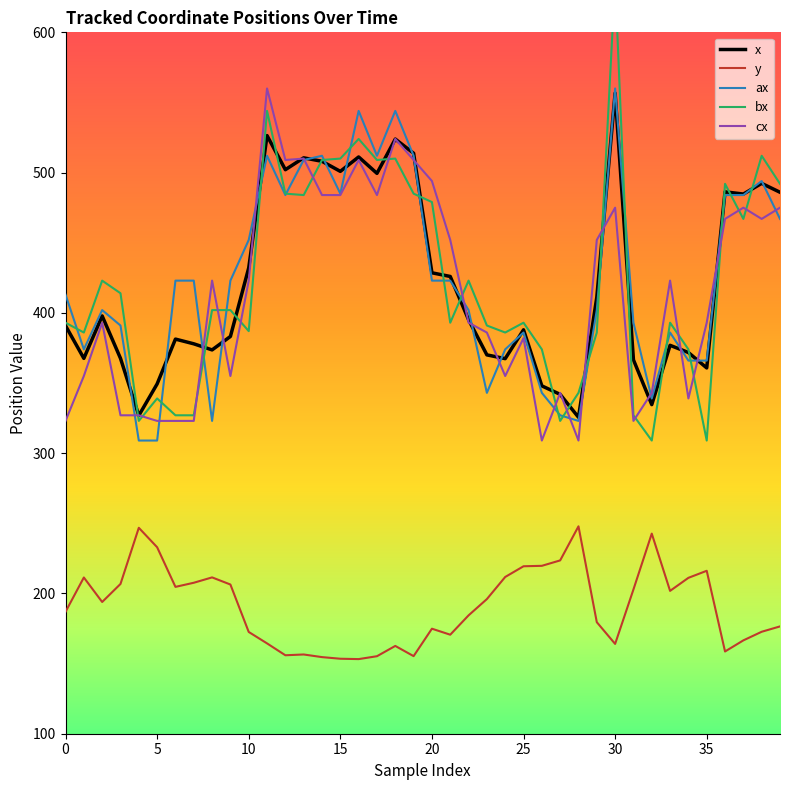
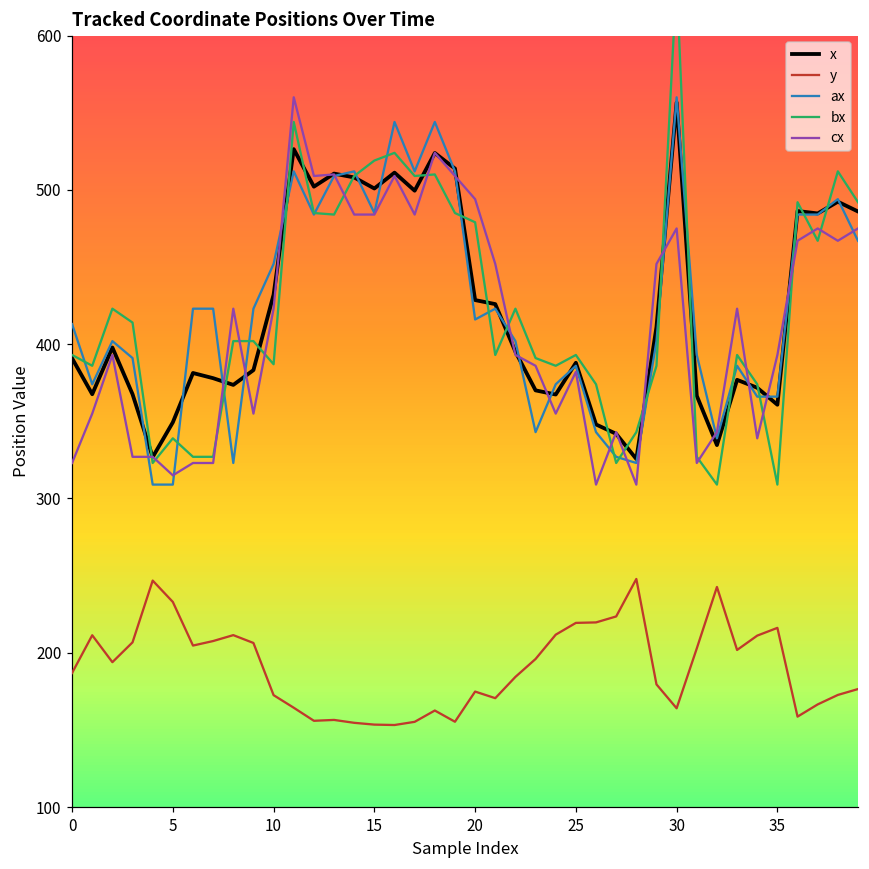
cx, 5: 323 -> 315
bx, 15: 510 -> 519
ax, 20: 423 -> 416
